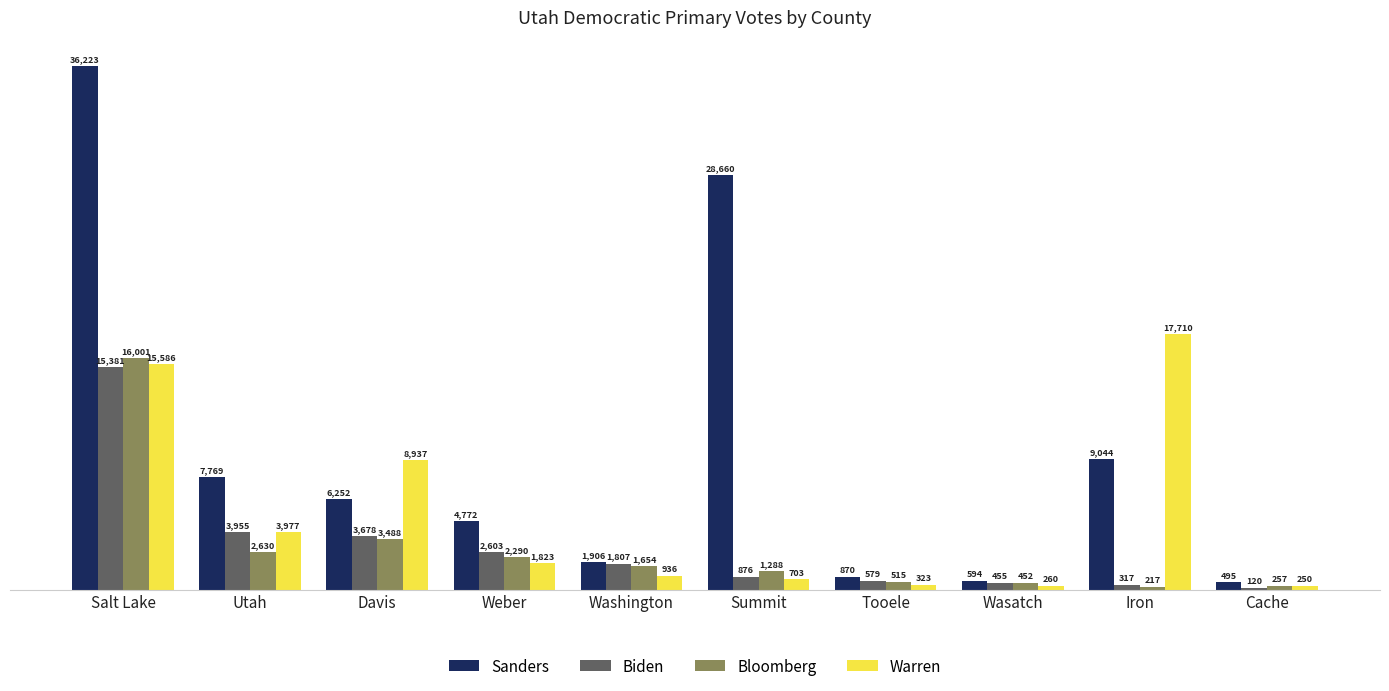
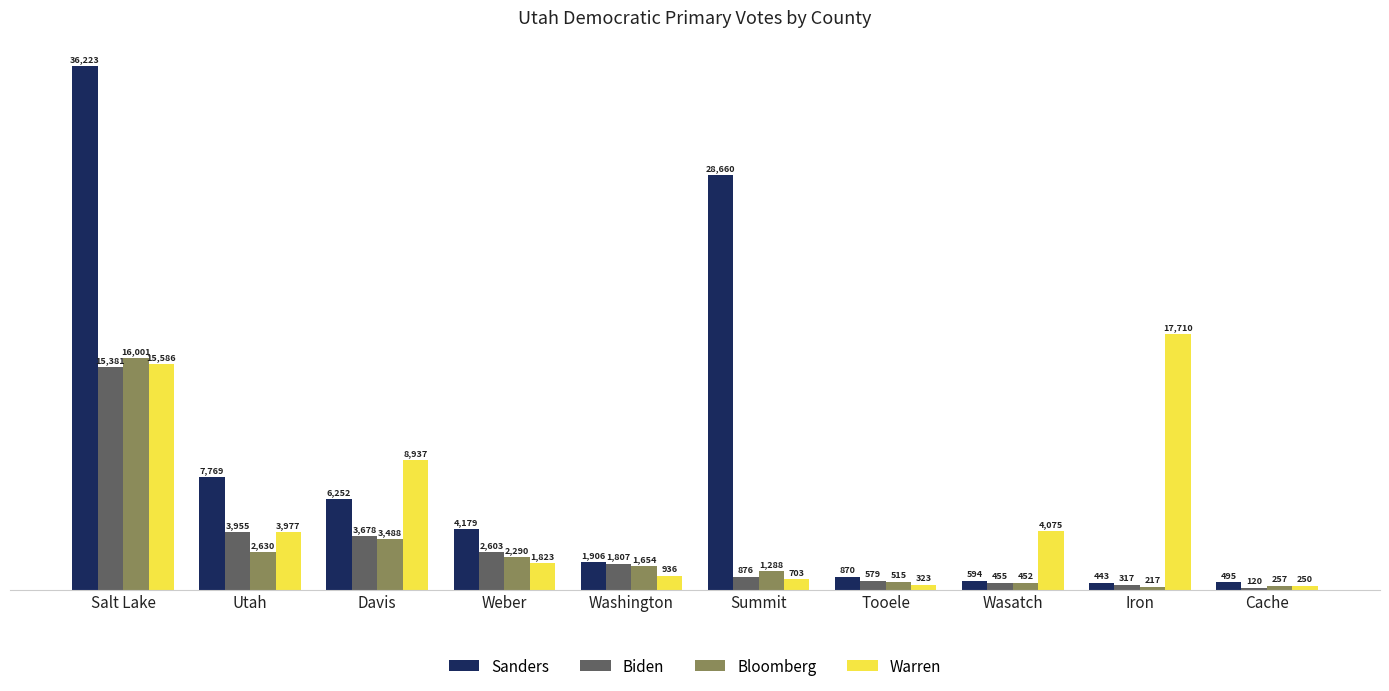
Sanders, Weber: 4,772 -> 4,179
Warren, Wasatch: 260 -> 4,075
Sanders, Iron: 9,044 -> 443
